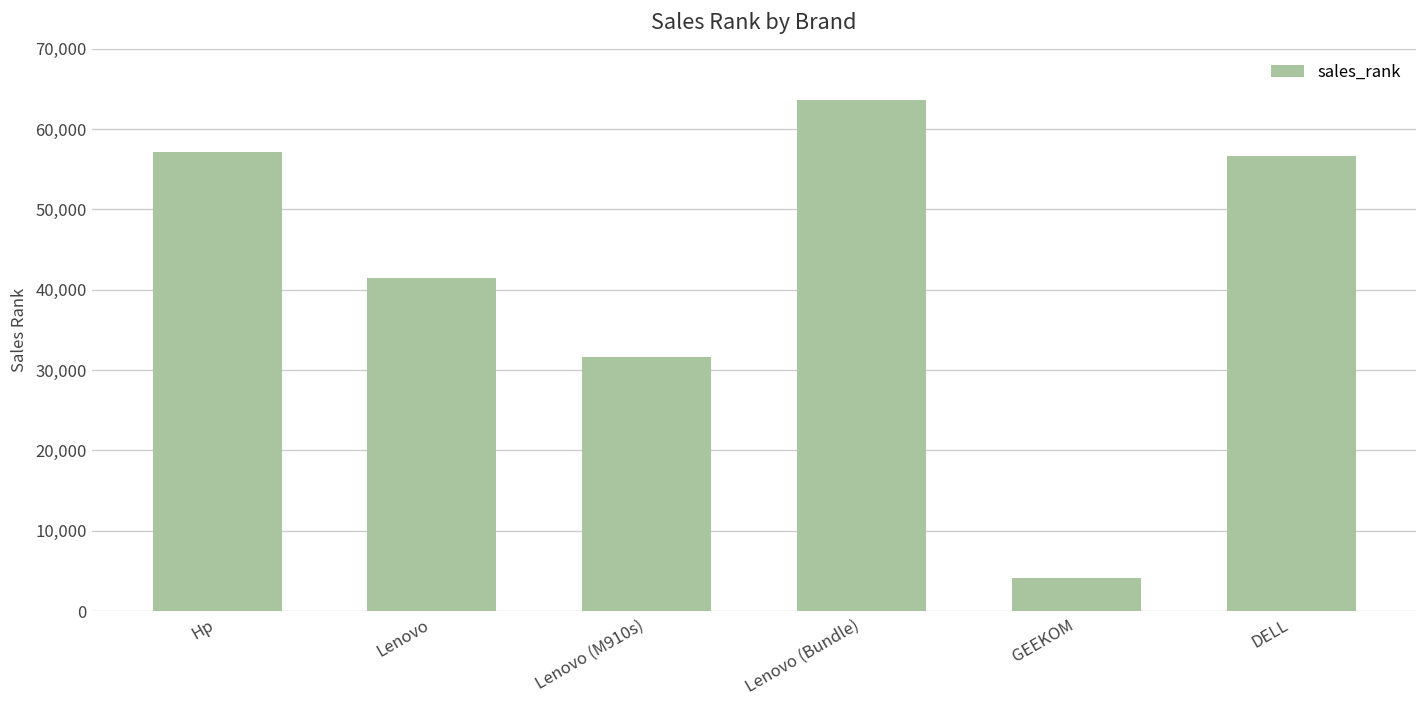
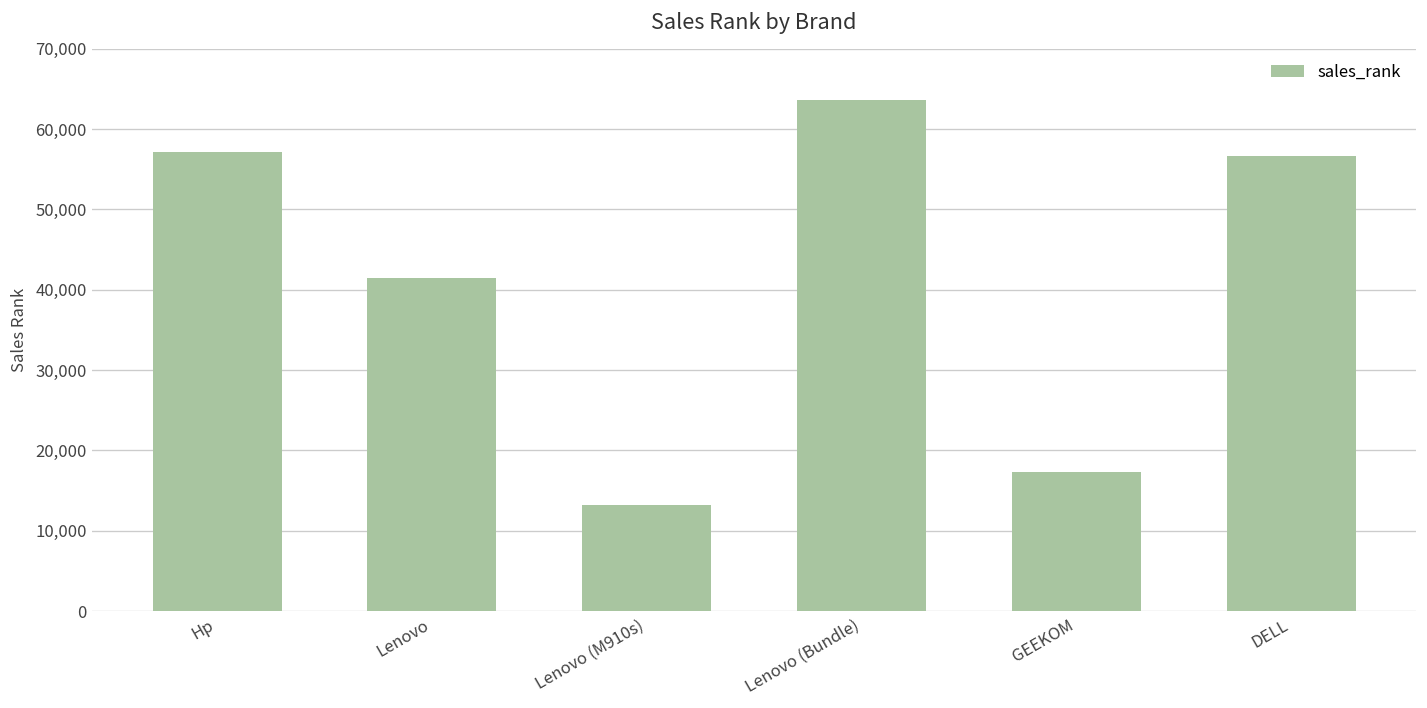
Lenovo (M910s): 32,000 -> 13,000
GEEKOM: 4,000 -> 17,000
